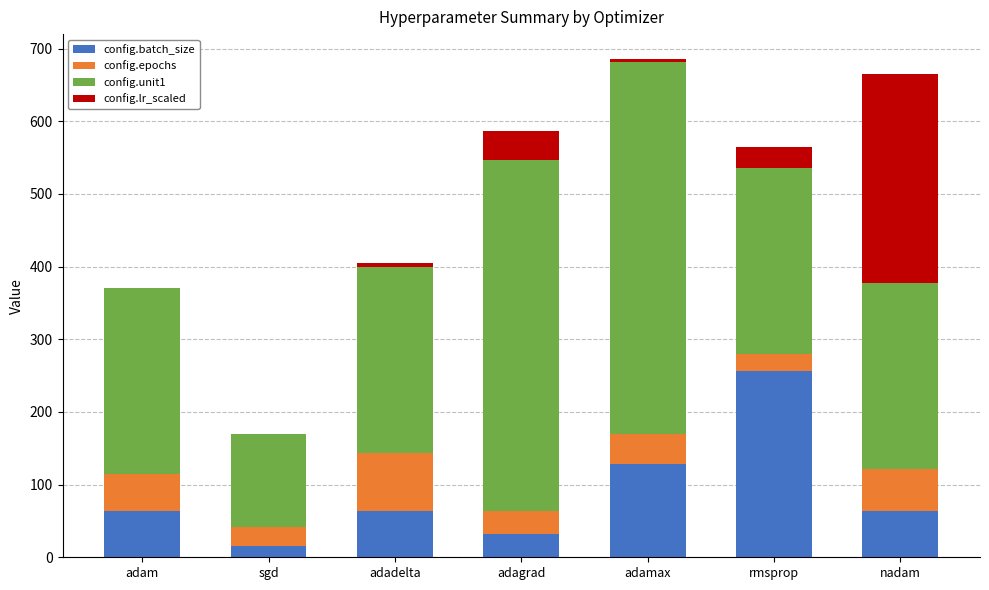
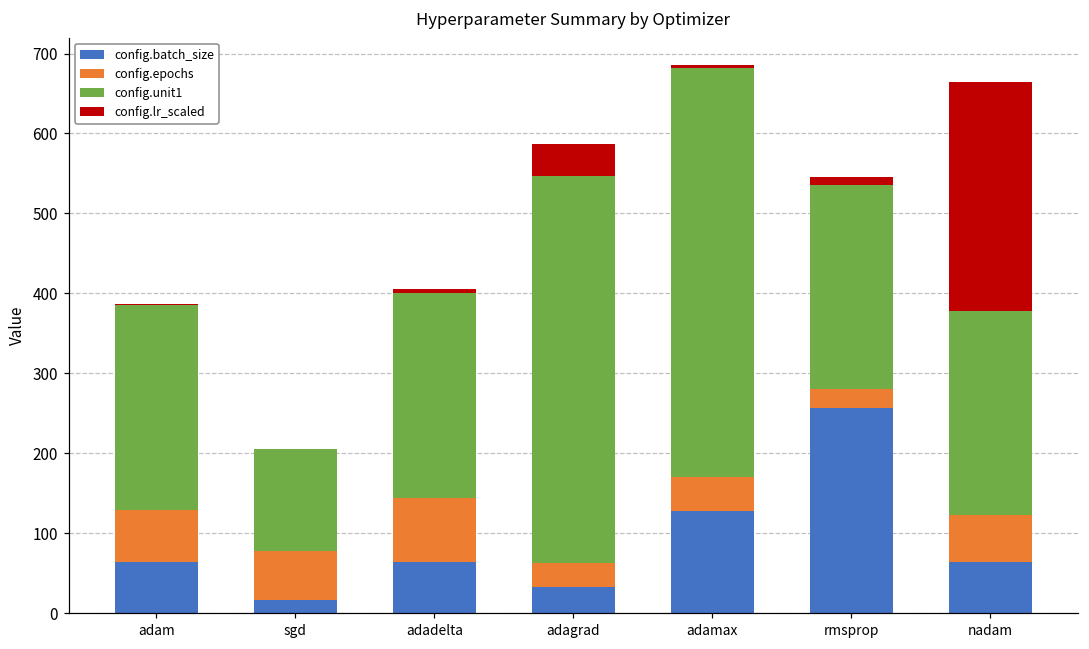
config.epochs, adam: 50 -> 70
config.epochs, sgd: 30 -> 60
config.lr_scaled, rmsprop: 30 -> 10
